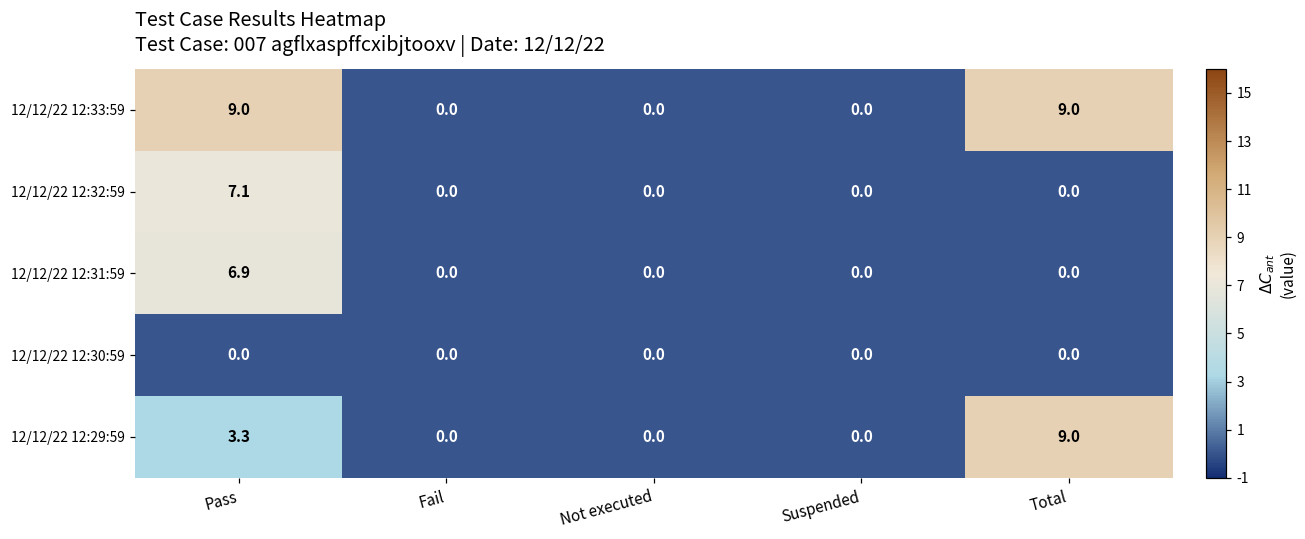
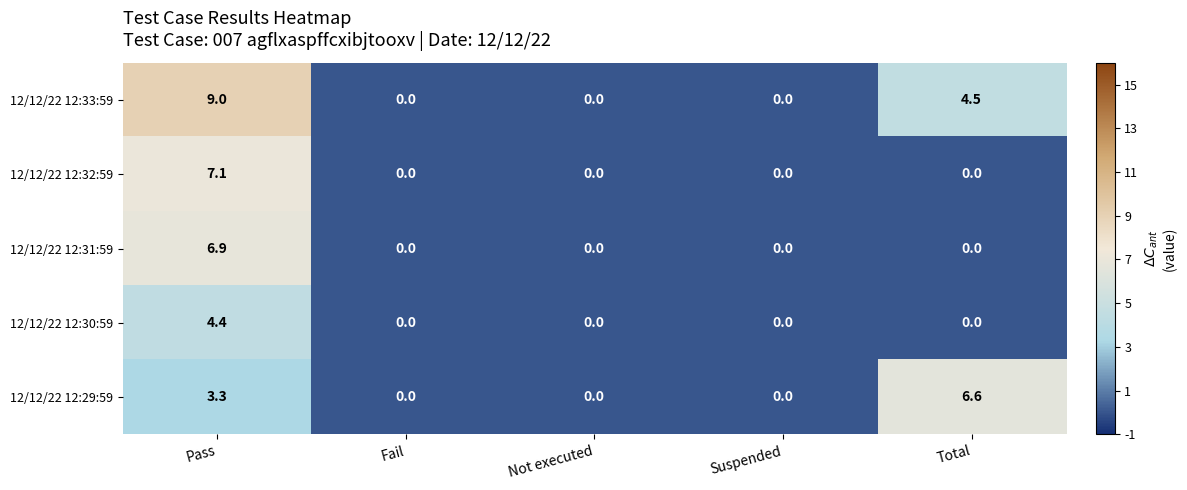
12/12/22 12:33:59, Total: 9.0 -> 4.5
12/12/22 12:30:59, Pass: 0.0 -> 4.4
12/12/22 12:29:59, Total: 9.0 -> 6.6
